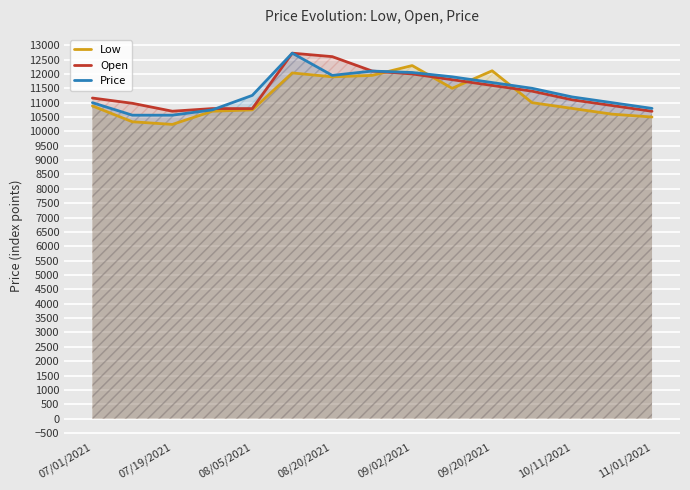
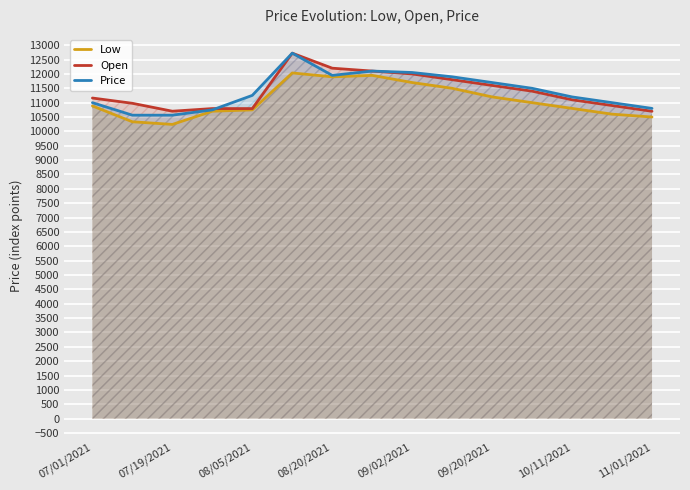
Open, 08/20/2021: 12600 -> 12200
Low, 09/02/2021: 12300 -> 11700
Low, 09/20/2021: 12100 -> 11200
